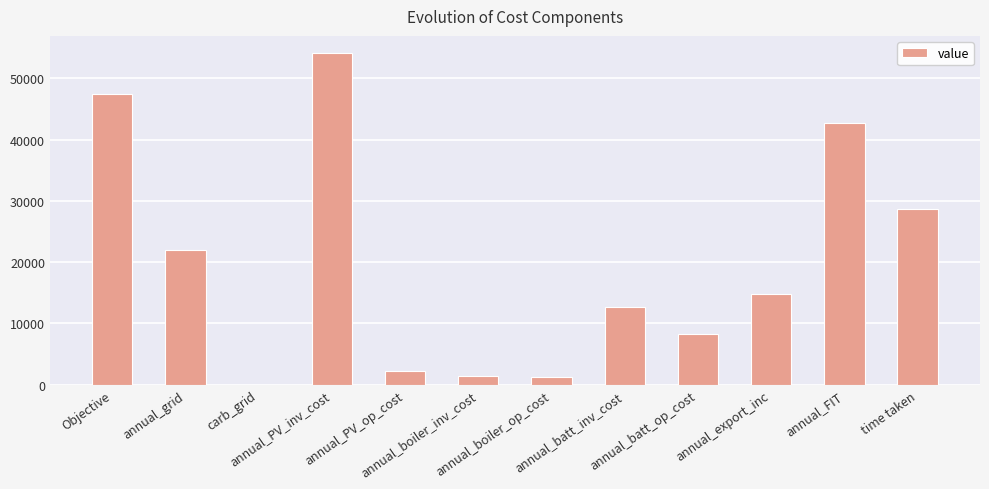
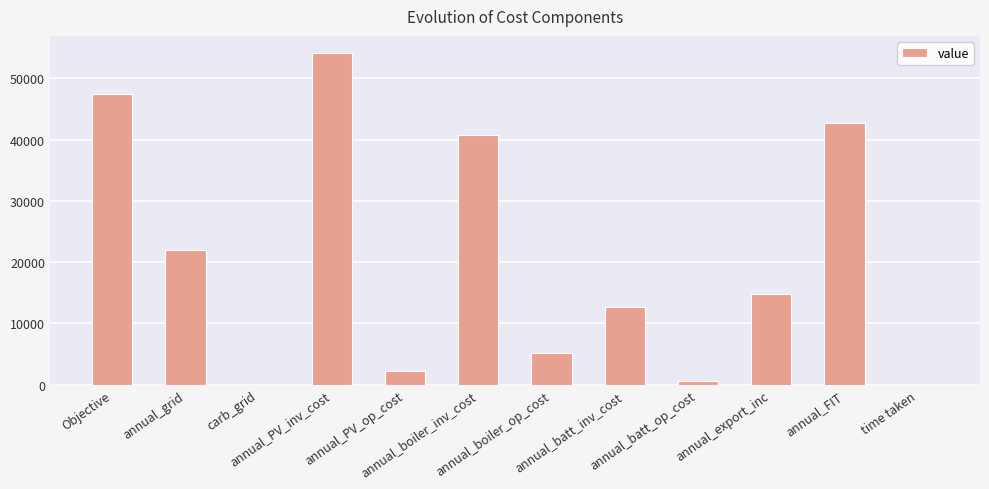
annual_boiler_inv_cost: 1000 -> 41000
annual_boiler_op_cost: 1000 -> 5000
annual_batt_op_cost: 8000 -> 1000
time taken: 29000 -> 0
